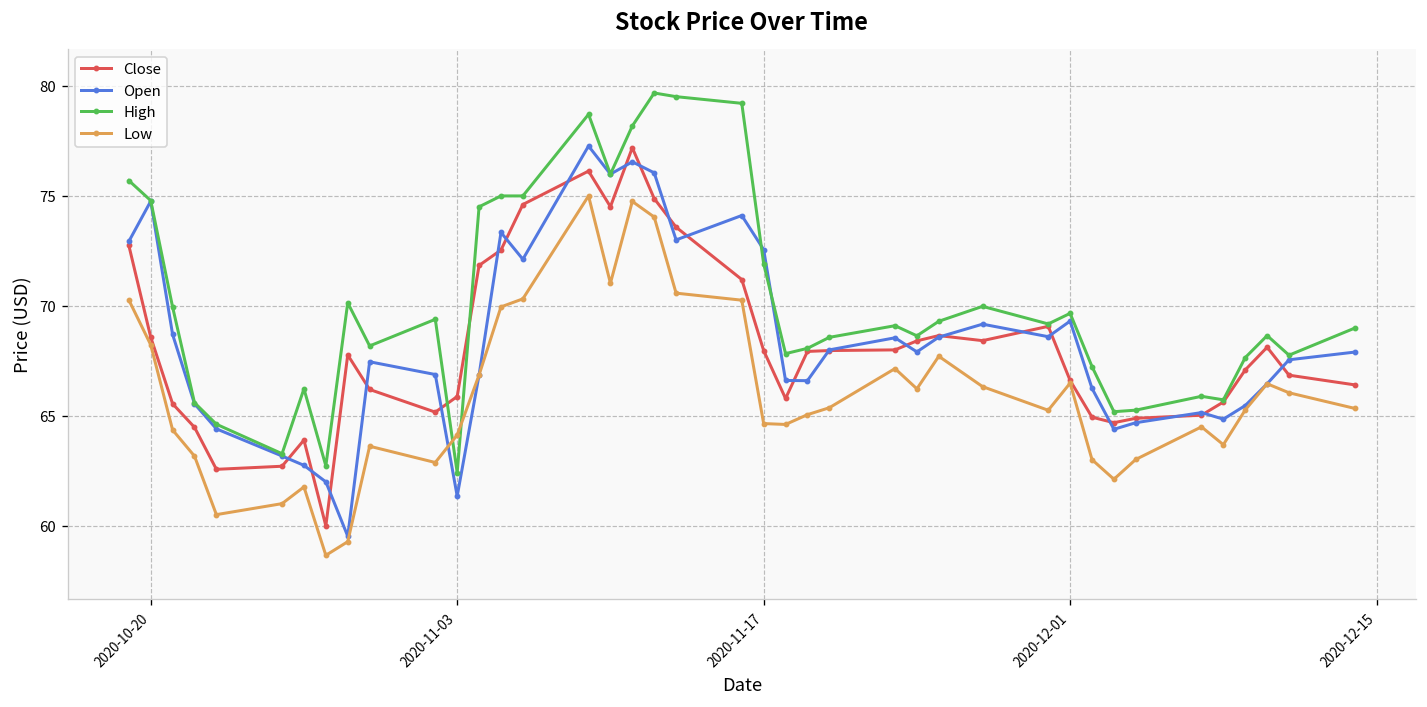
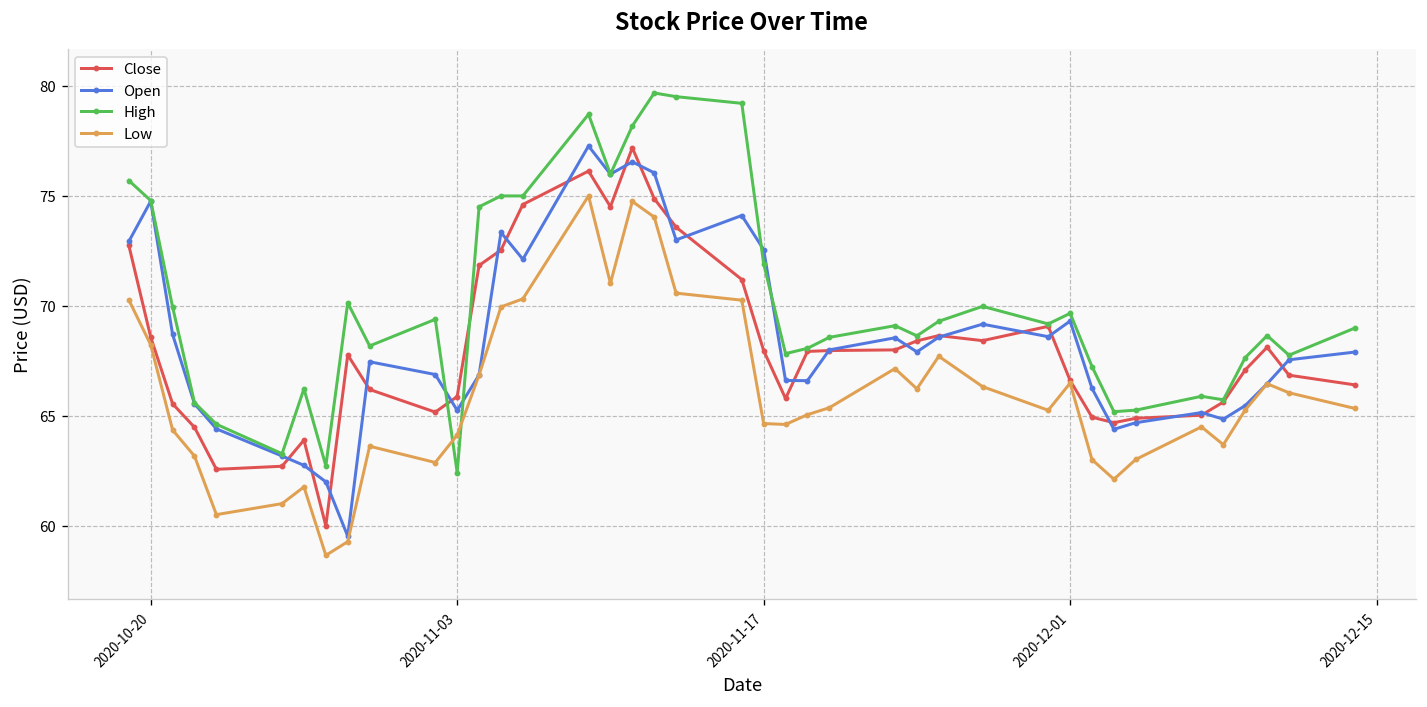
Open, 2020-11-03: 61.4 -> 65.3
